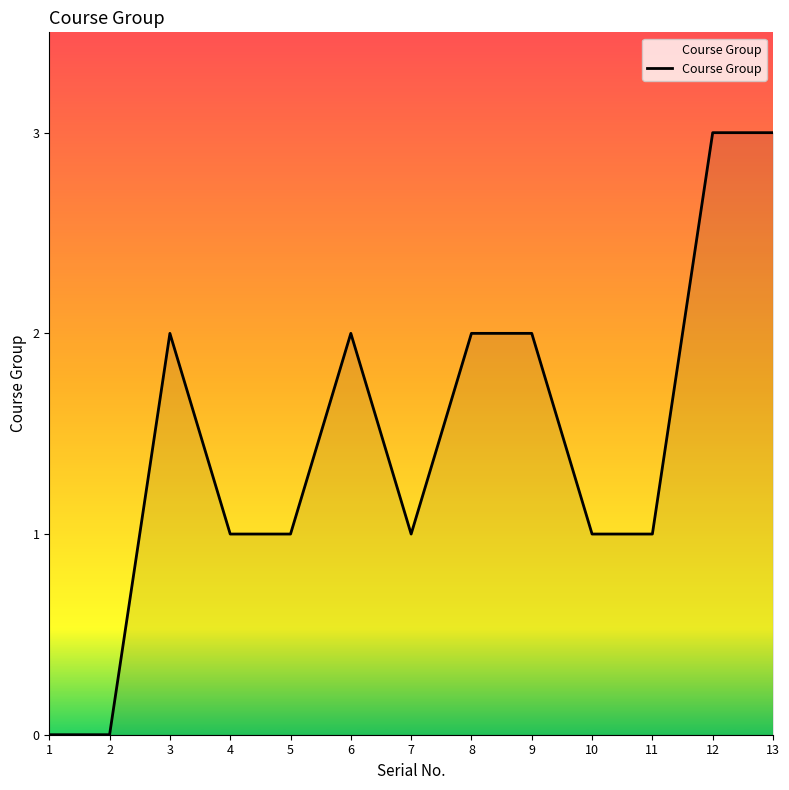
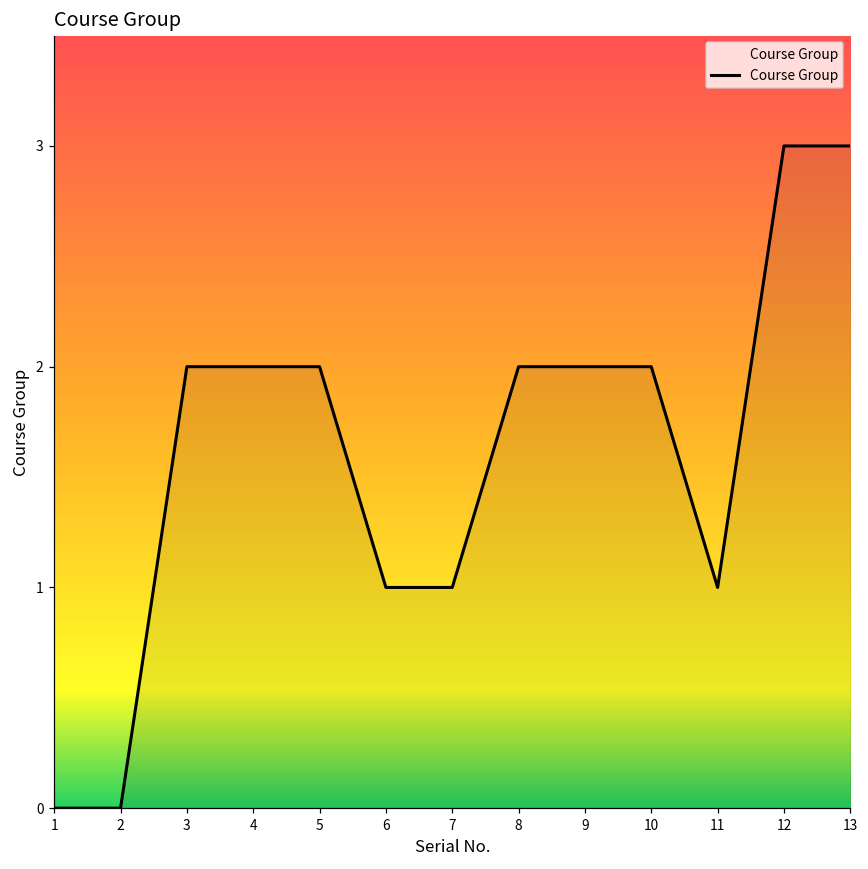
4: 1 -> 2
5: 1 -> 2
6: 2 -> 1
10: 1 -> 2
